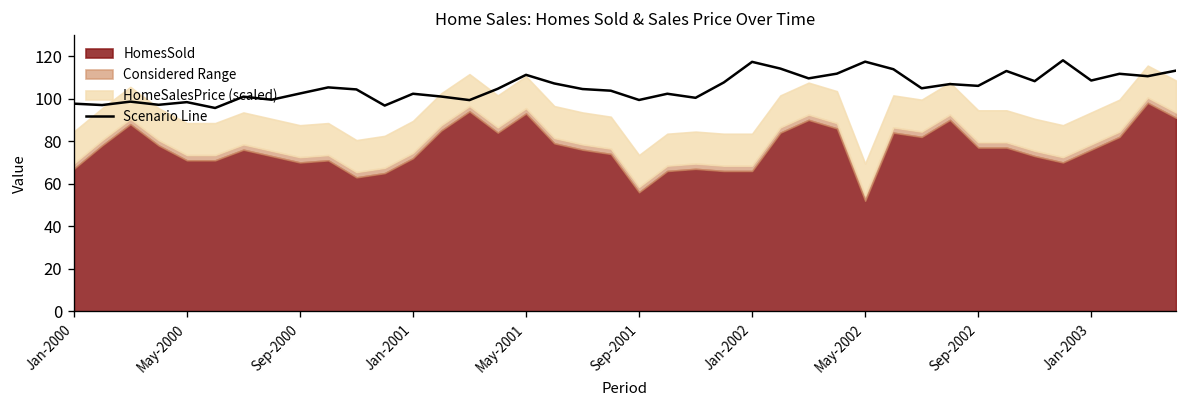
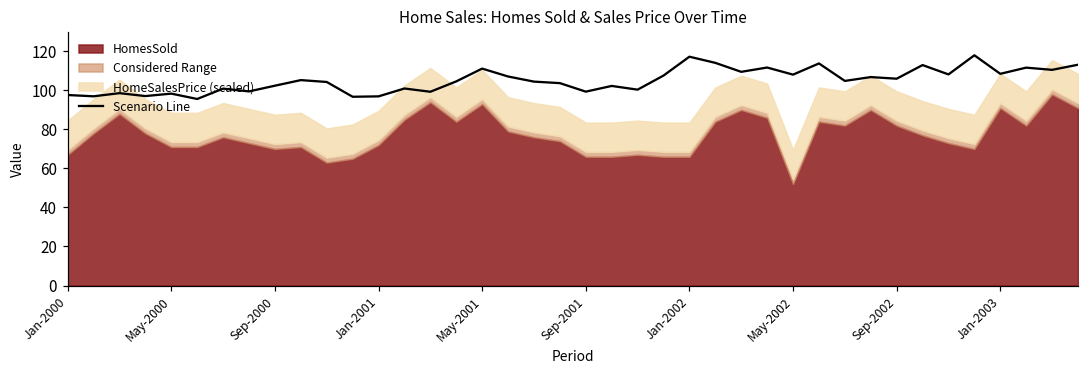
Scenario Line, Jan-2001: 102 -> 97
HomesSold, Sep-2001: 56 -> 66
Scenario Line, May-2002: 117 -> 108
HomesSold, Sep-2002: 77 -> 82
HomesSold, Jan-2003: 76 -> 91
